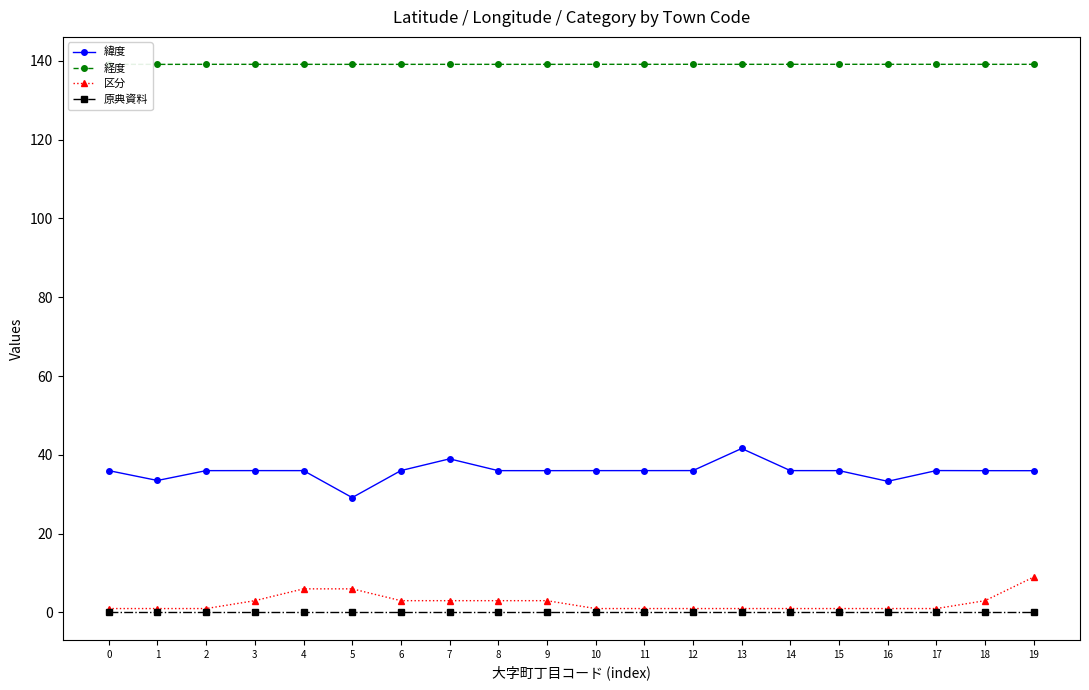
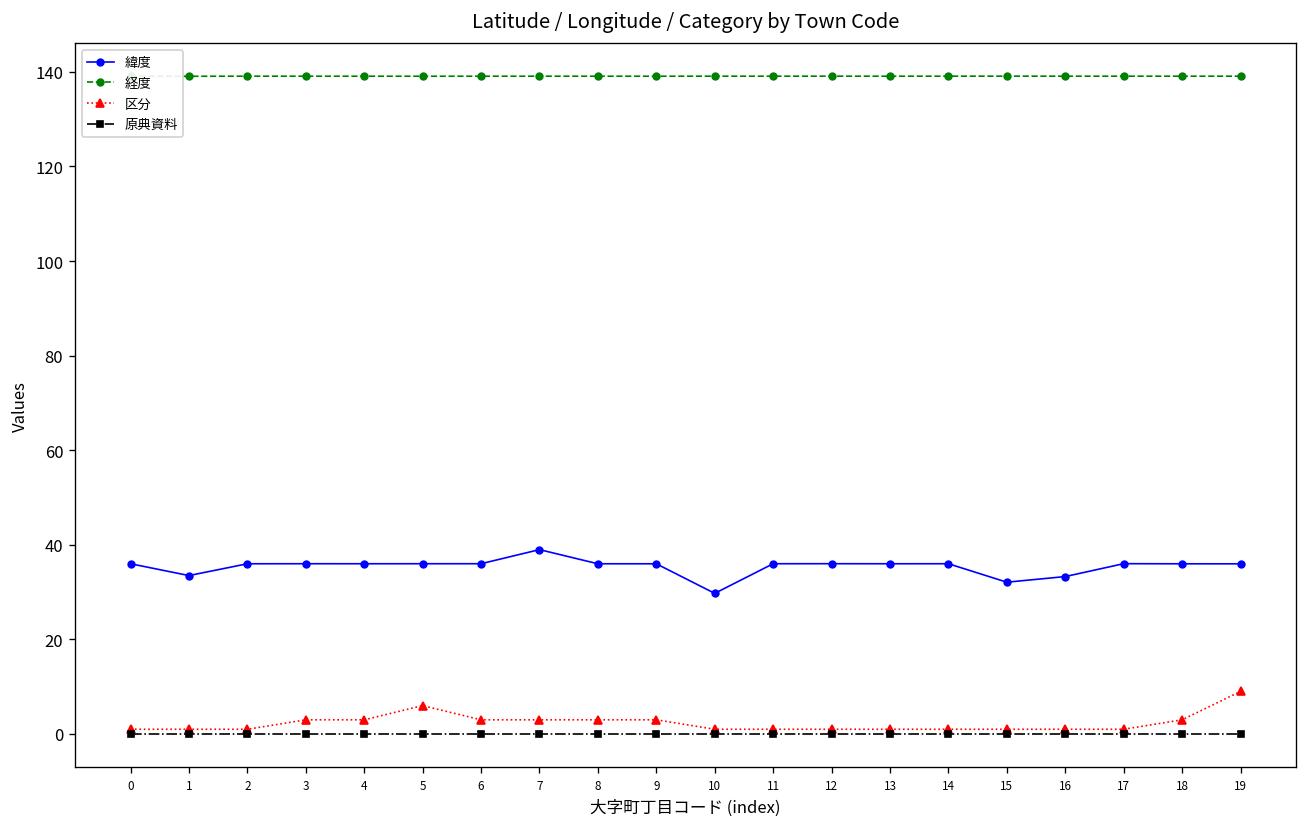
区分, 4: 6 -> 3
緯度, 5: 29 -> 36
緯度, 10: 36 -> 30
緯度, 13: 42 -> 36
緯度, 15: 36 -> 32
